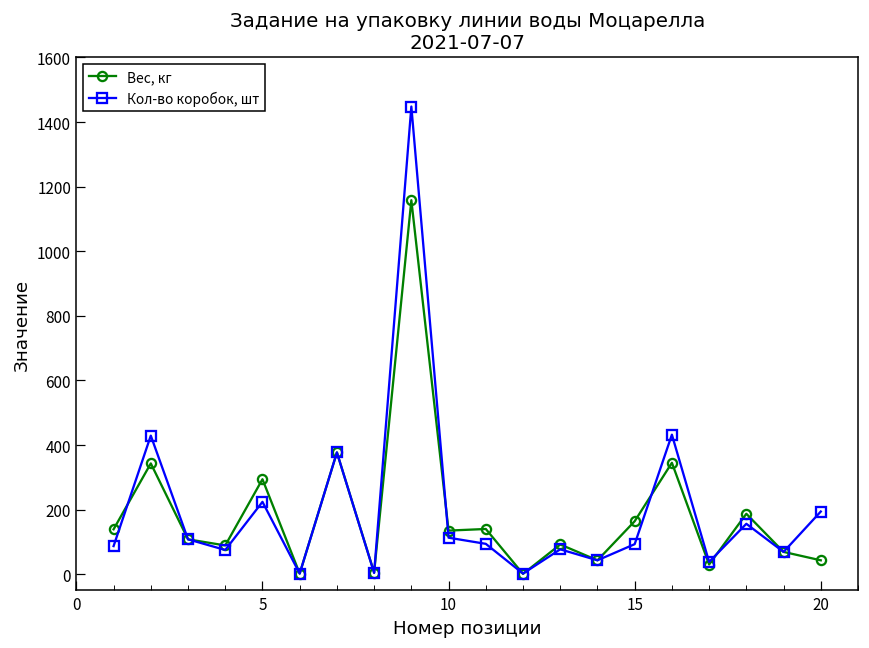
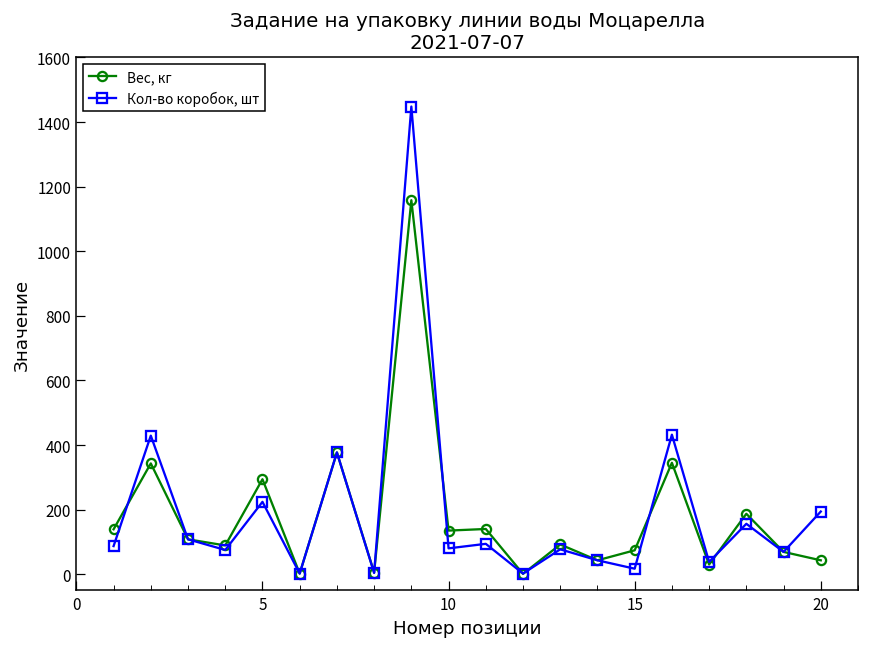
Кол-во коробок, шт, 10: 110 -> 80
Вес, кг, 15: 160 -> 70
Кол-во коробок, шт, 15: 90 -> 20
